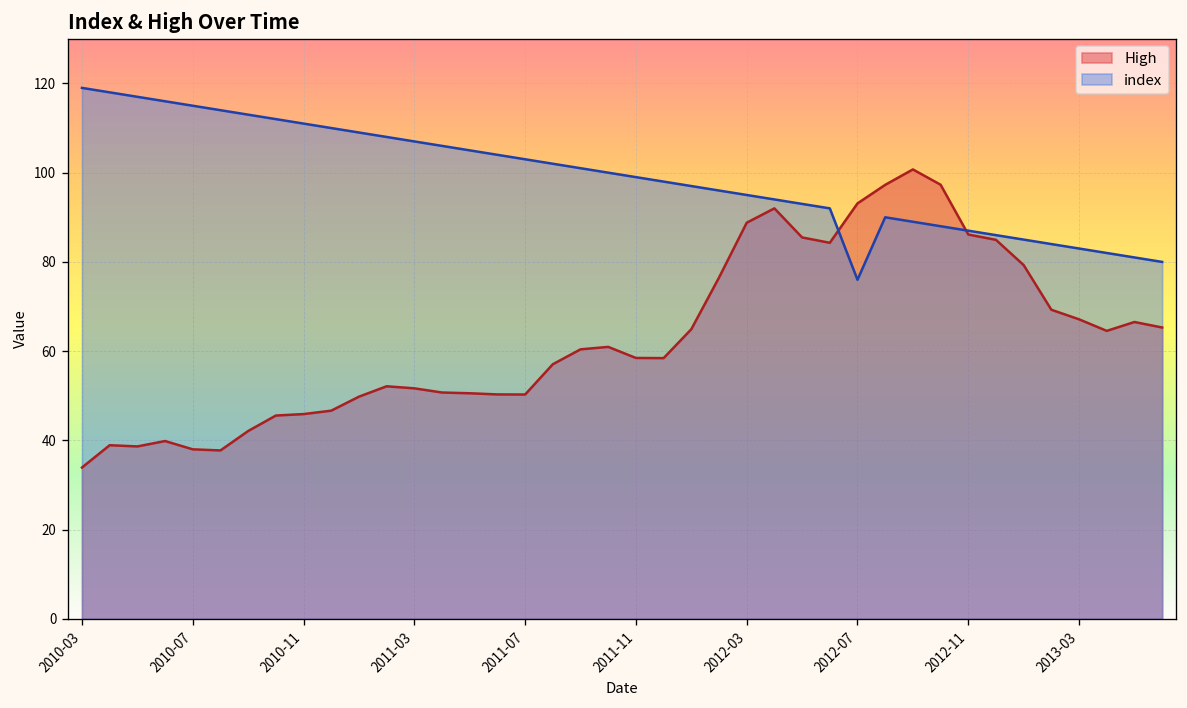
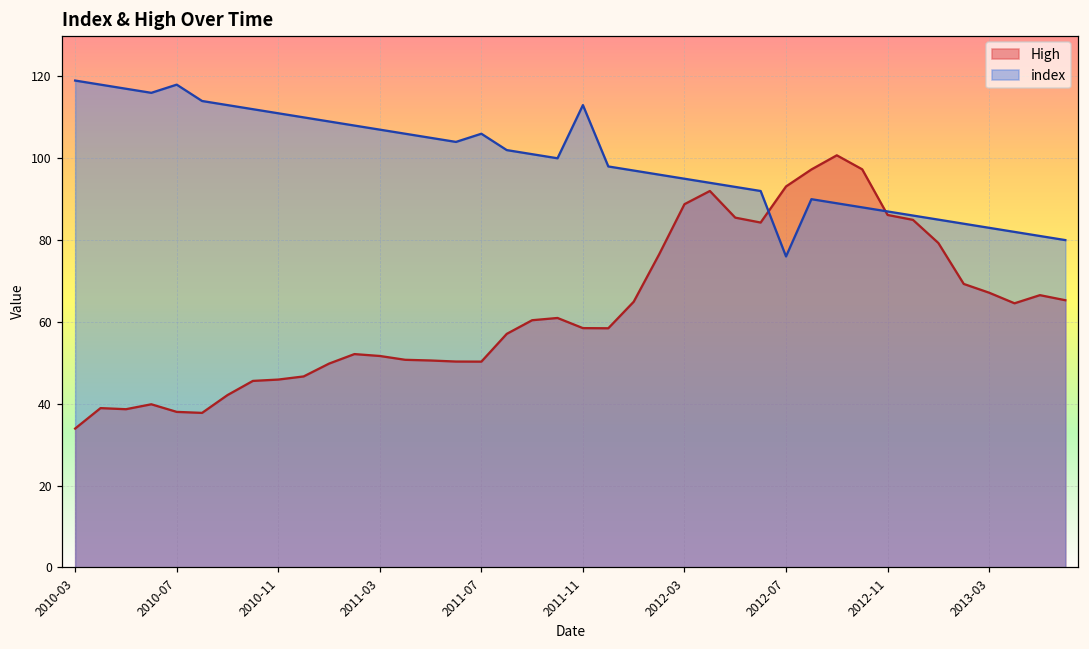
index, 2010-07: 115 -> 118
index, 2011-07: 103 -> 106
index, 2011-11: 99 -> 113
